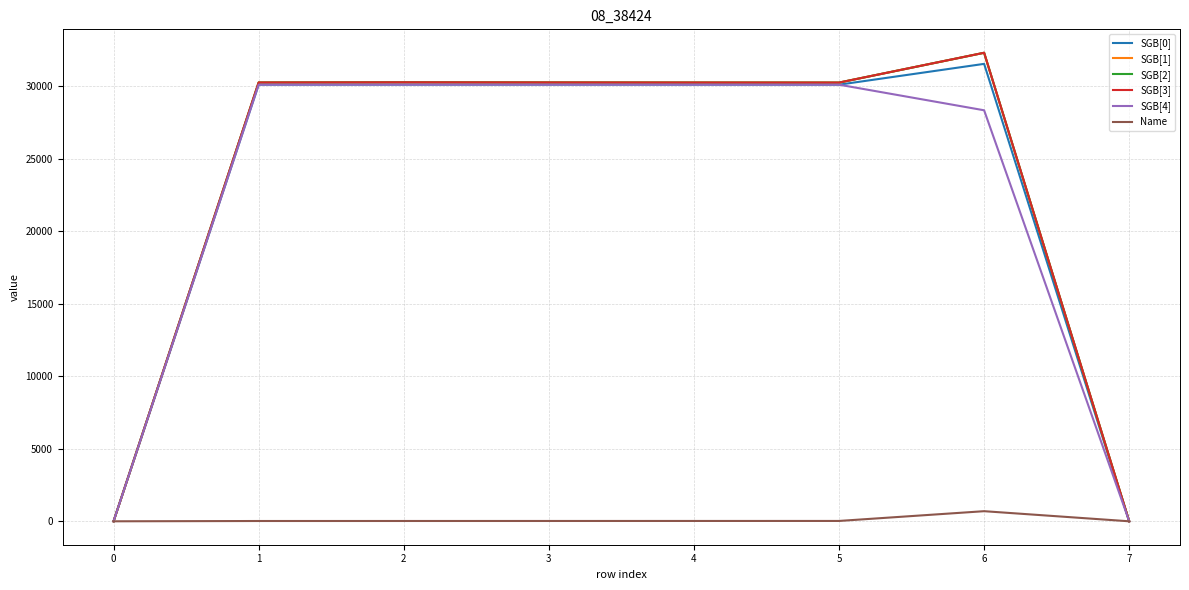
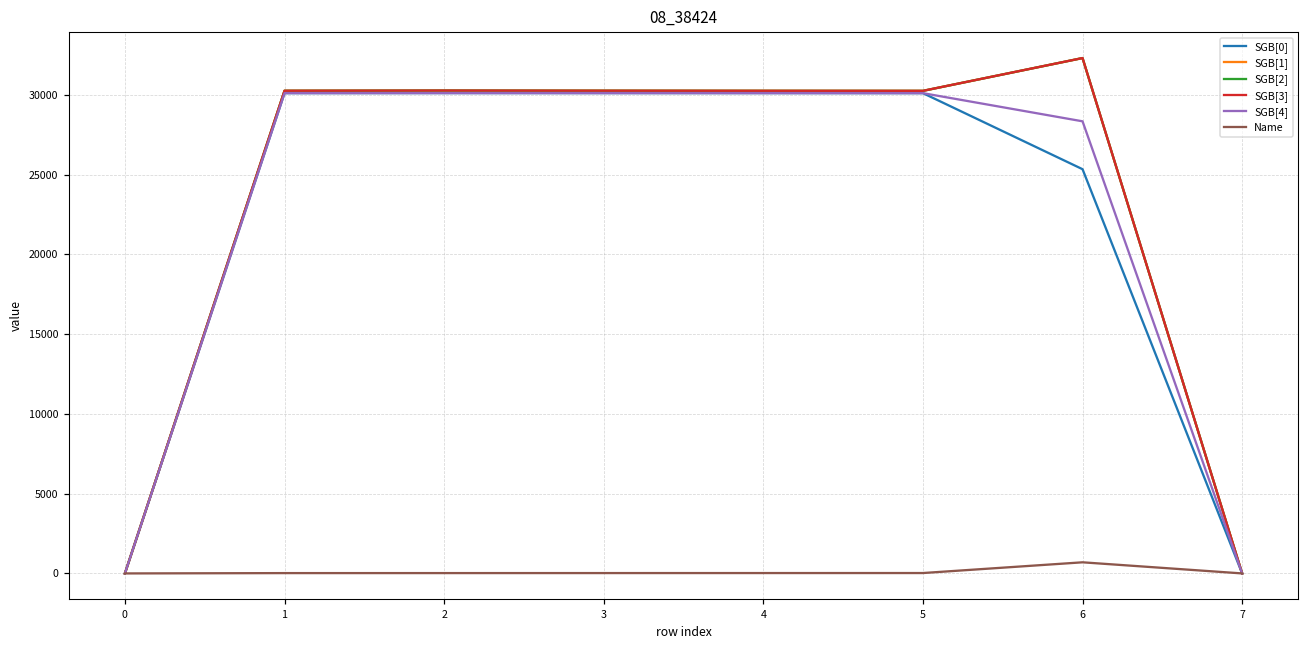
SGB[0], 6: 31600 -> 25300
